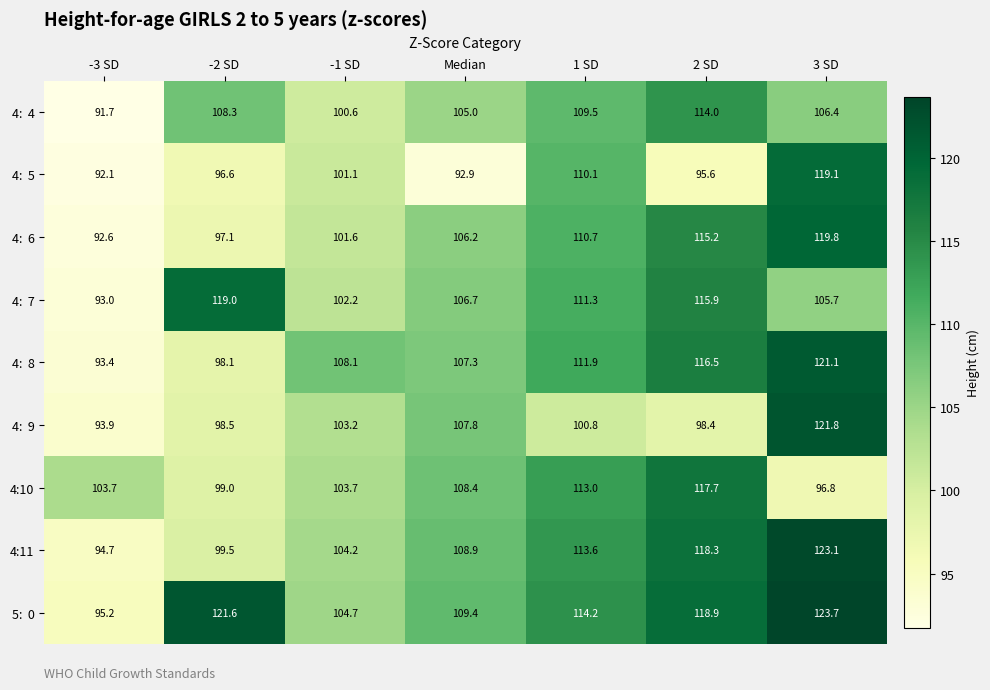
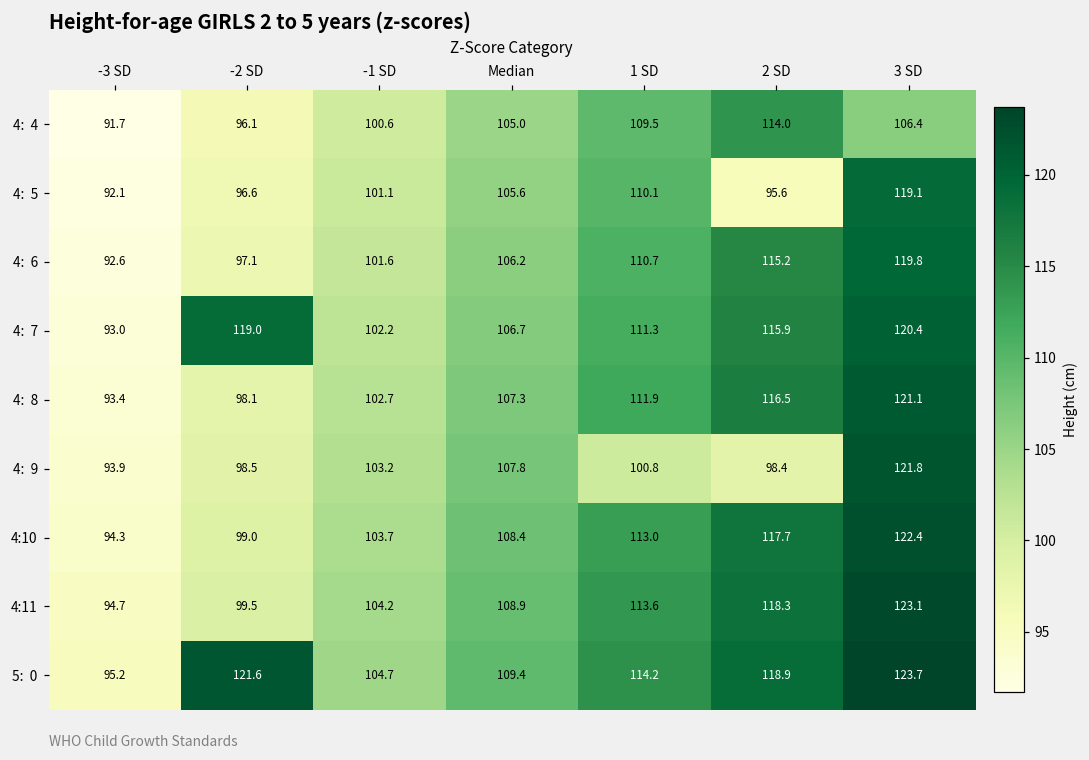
4: 4, -2 SD: 108.3 -> 96.1
4: 5, Median: 92.9 -> 105.6
4: 7, 3 SD: 105.7 -> 120.4
4: 8, -1 SD: 108.1 -> 102.7
4:10, -3 SD: 103.7 -> 94.3
4:10, 3 SD: 96.8 -> 122.4
